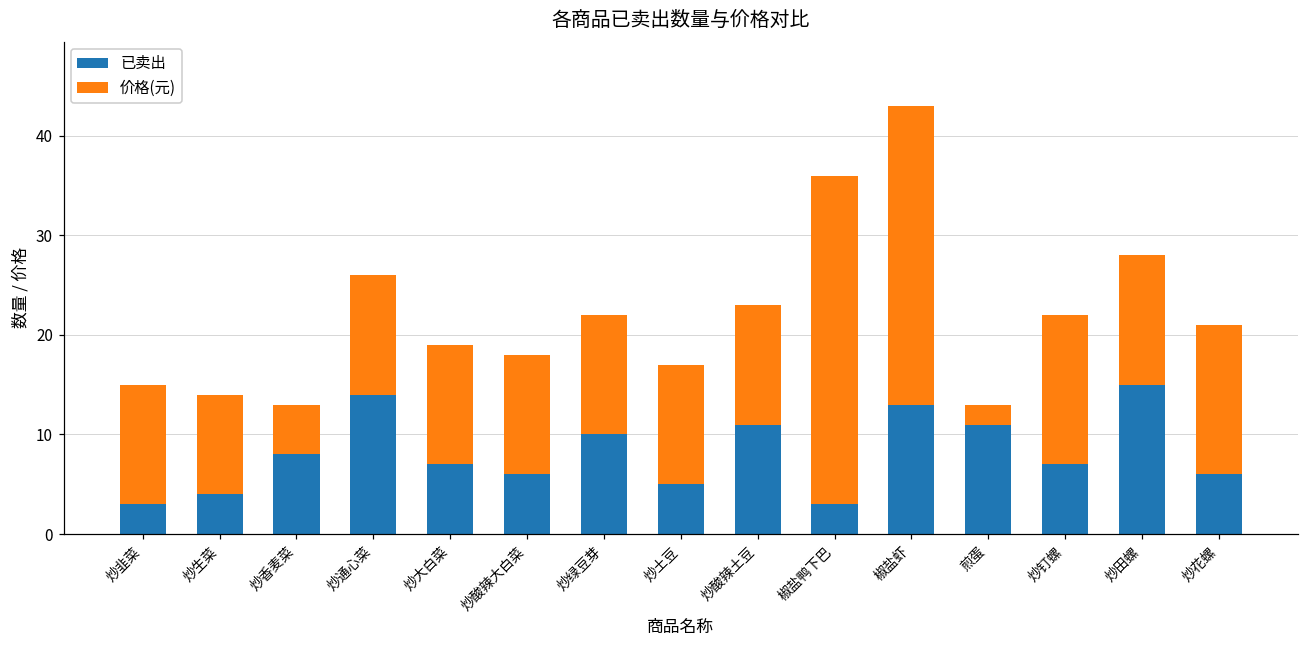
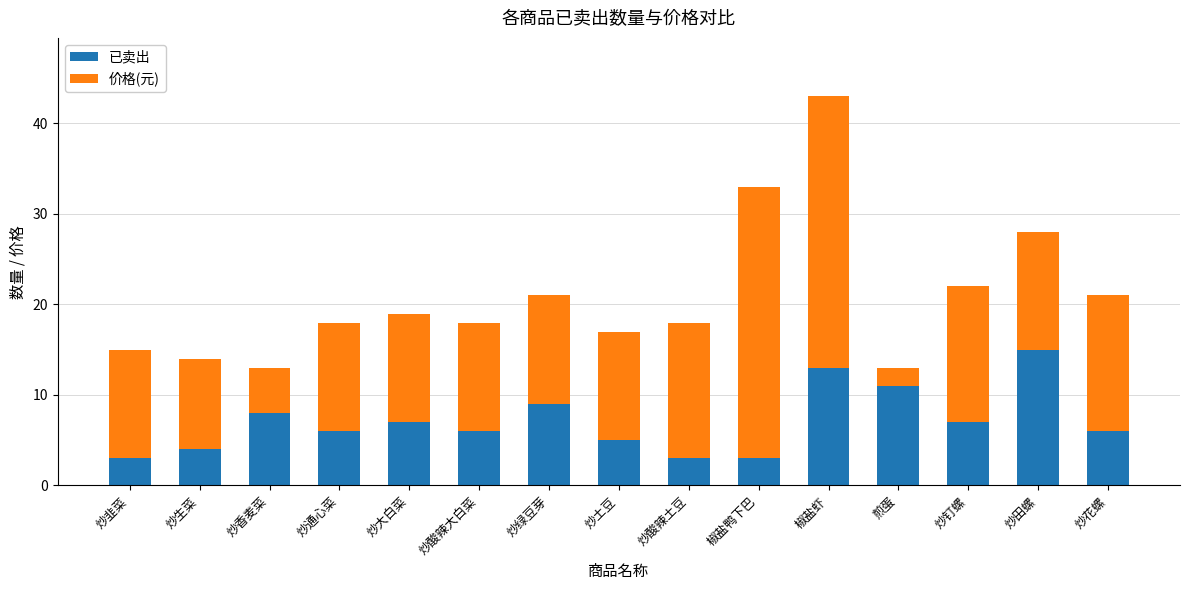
已卖出, 炒通心菜: 14 -> 6
已卖出, 炒绿豆芽: 10 -> 9
已卖出, 炒酸辣土豆: 11 -> 3
价格(元), 炒酸辣土豆: 12 -> 15
价格(元), 椒盐鸭下巴: 33 -> 30
